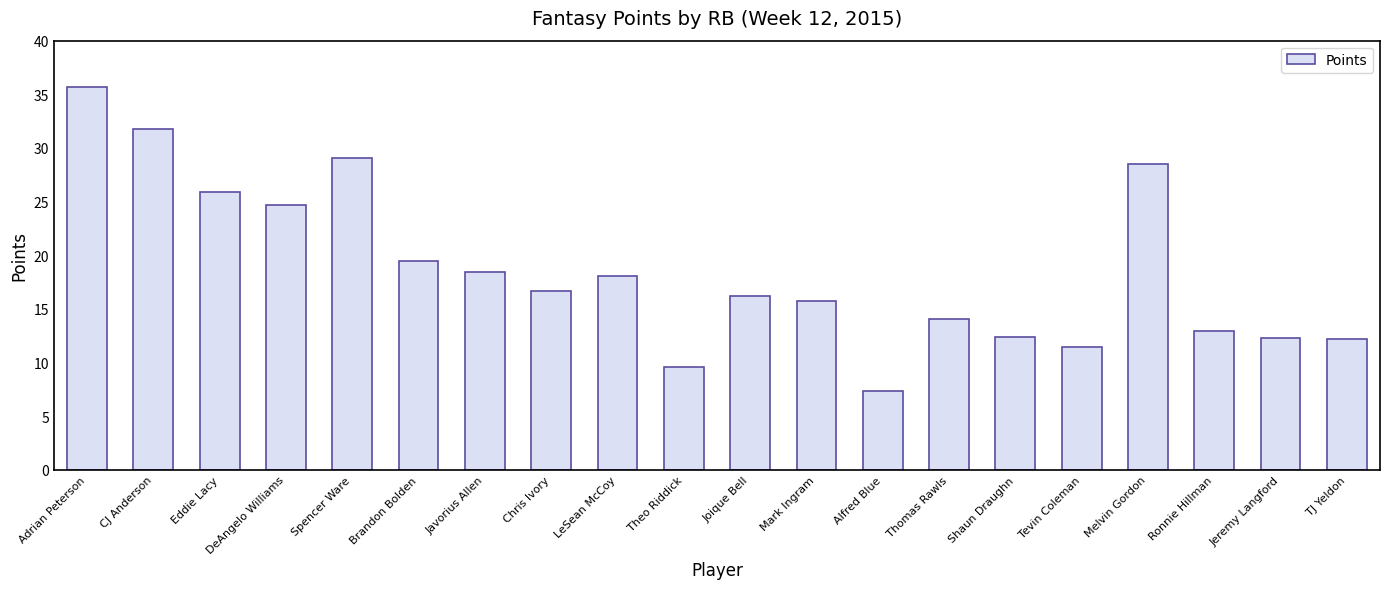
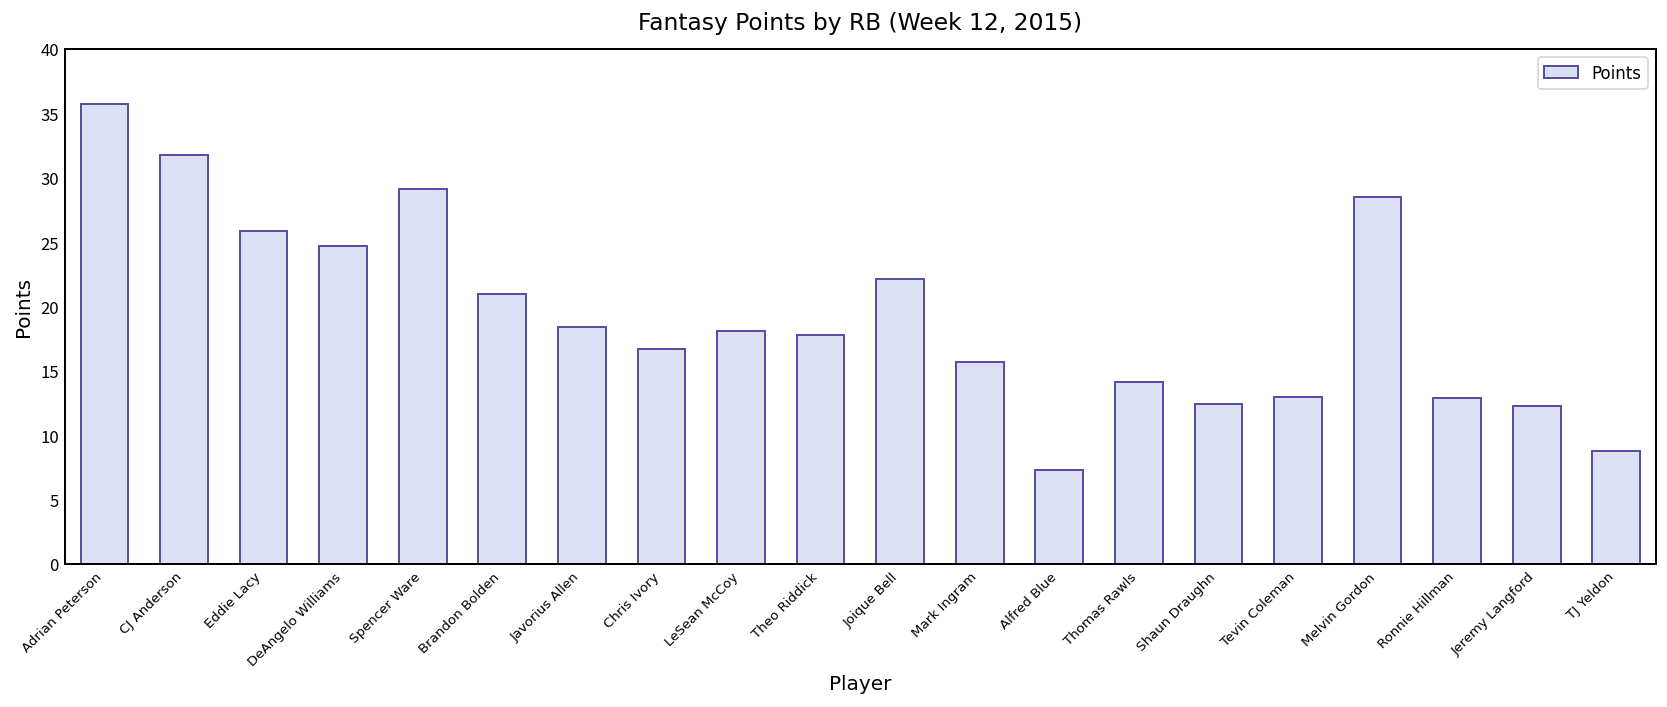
Brandon Bolden: 19.5 -> 21.0
Theo Riddick: 9.6 -> 17.8
Joique Bell: 16.2 -> 22.1
Tevin Coleman: 11.4 -> 13.0
TJ Yeldon: 12.2 -> 8.8
